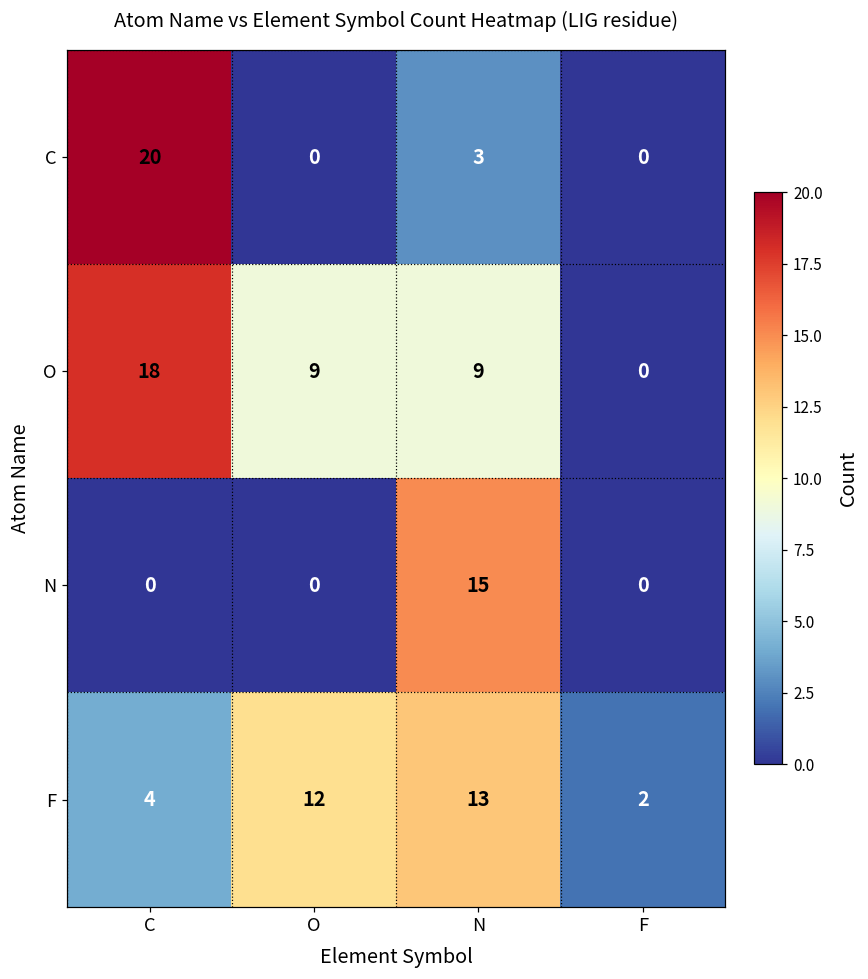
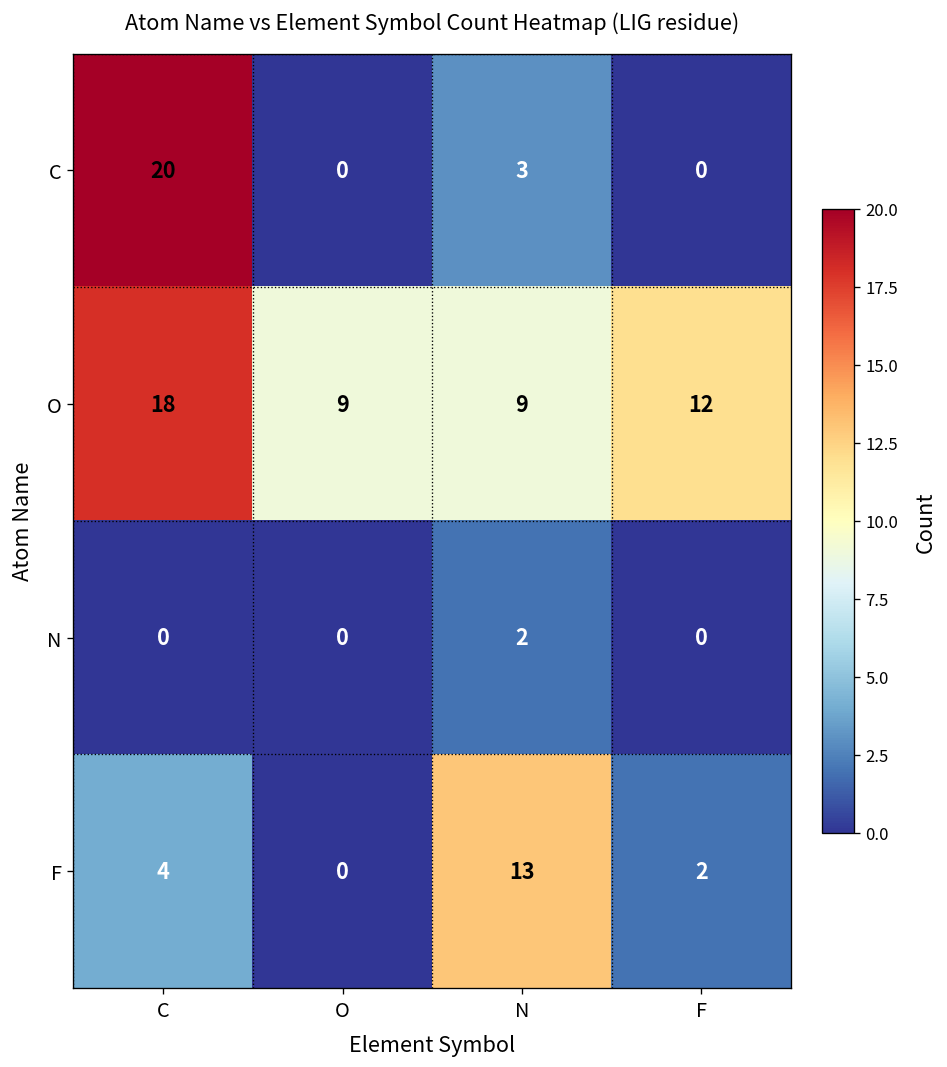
O, F: 0 -> 12
N, N: 15 -> 2
F, O: 12 -> 0
